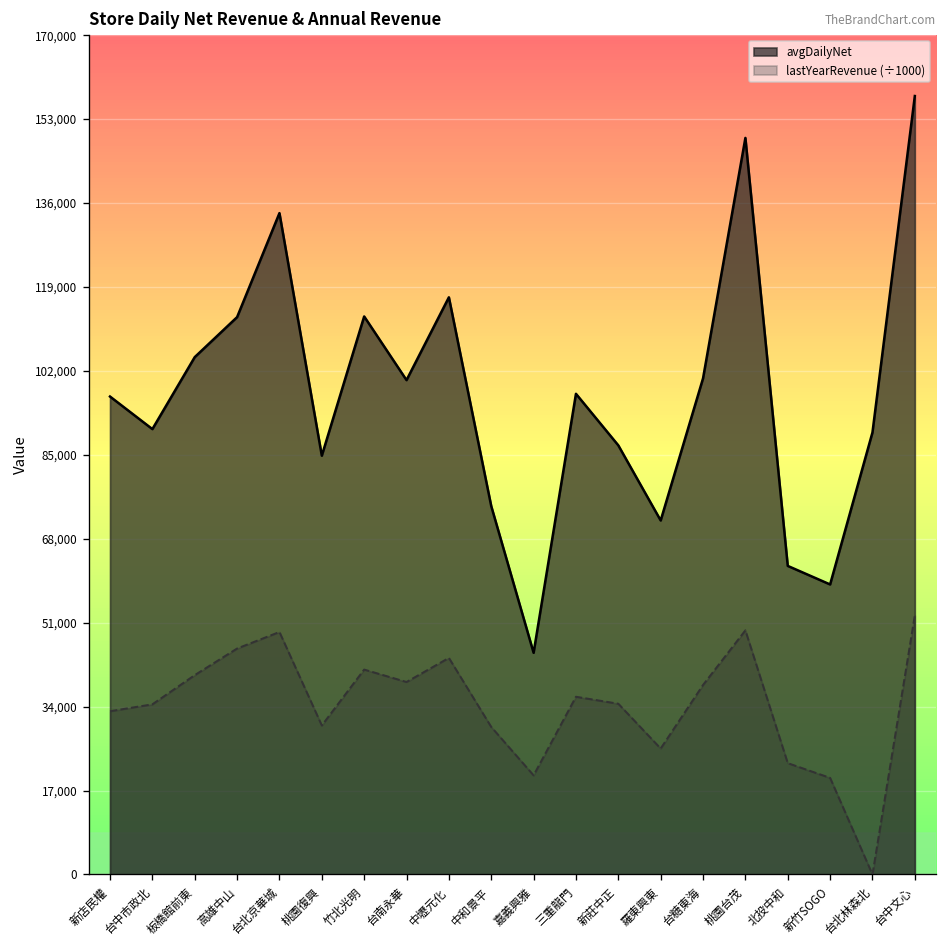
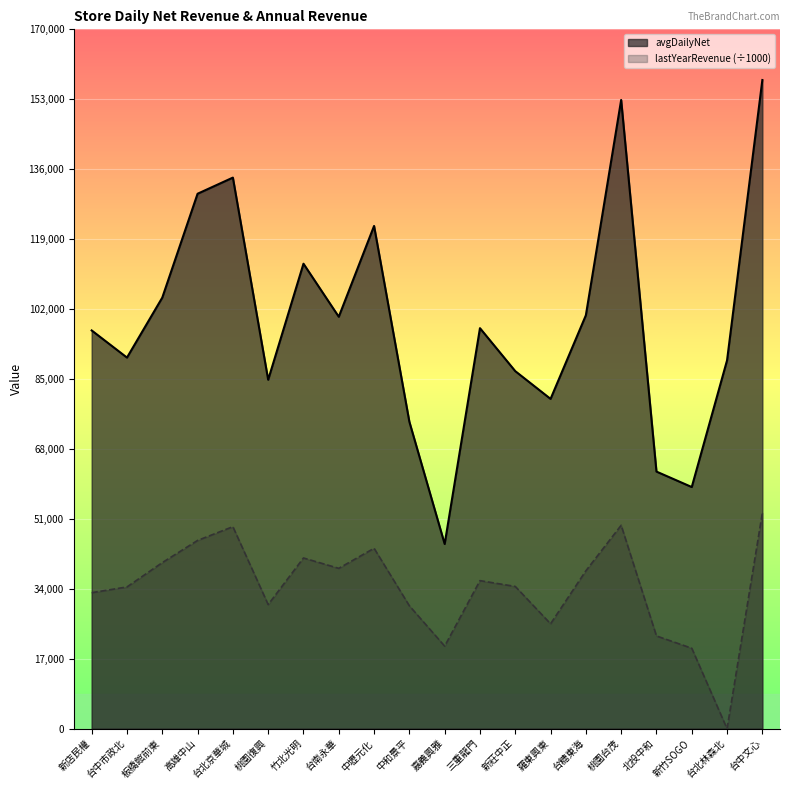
avgDailyNet, 高雄中山: 113,000 -> 130,000
avgDailyNet, 中壢元化: 117,000 -> 122,000
avgDailyNet, 羅東興東: 72,000 -> 80,000
avgDailyNet, 桃園台茂: 149,000 -> 153,000
